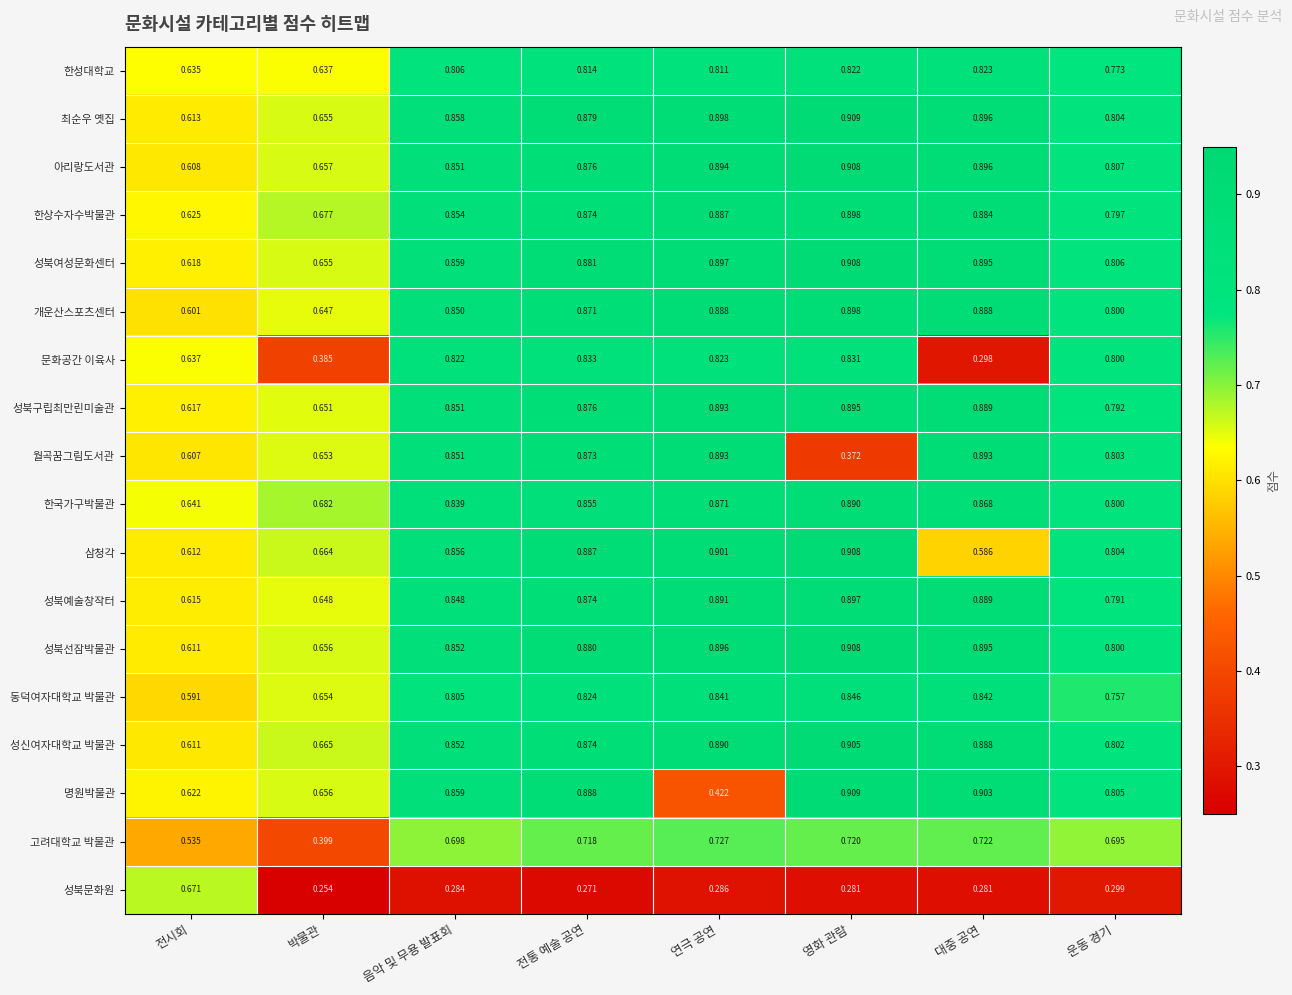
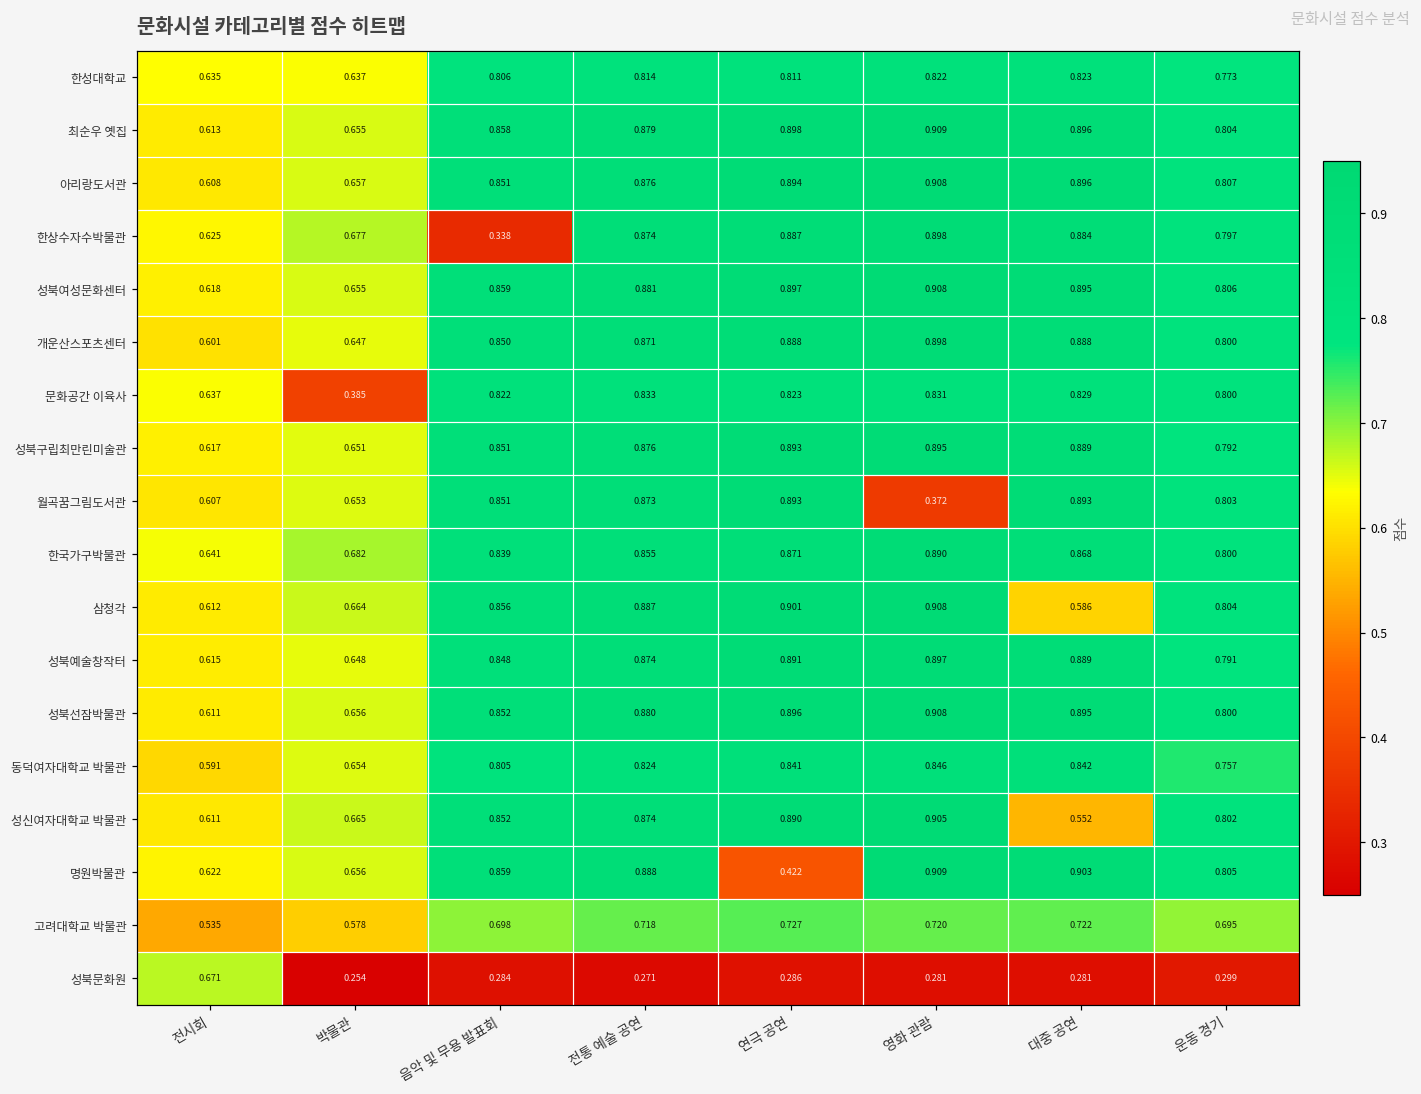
한상수자수박물관, 음악 및 무용 발표회: 0.854 -> 0.338
문화공간 이육사, 대중 공연: 0.298 -> 0.829
성신여자대학교 박물관, 대중 공연: 0.888 -> 0.552
고려대학교 박물관, 박물관: 0.399 -> 0.578
